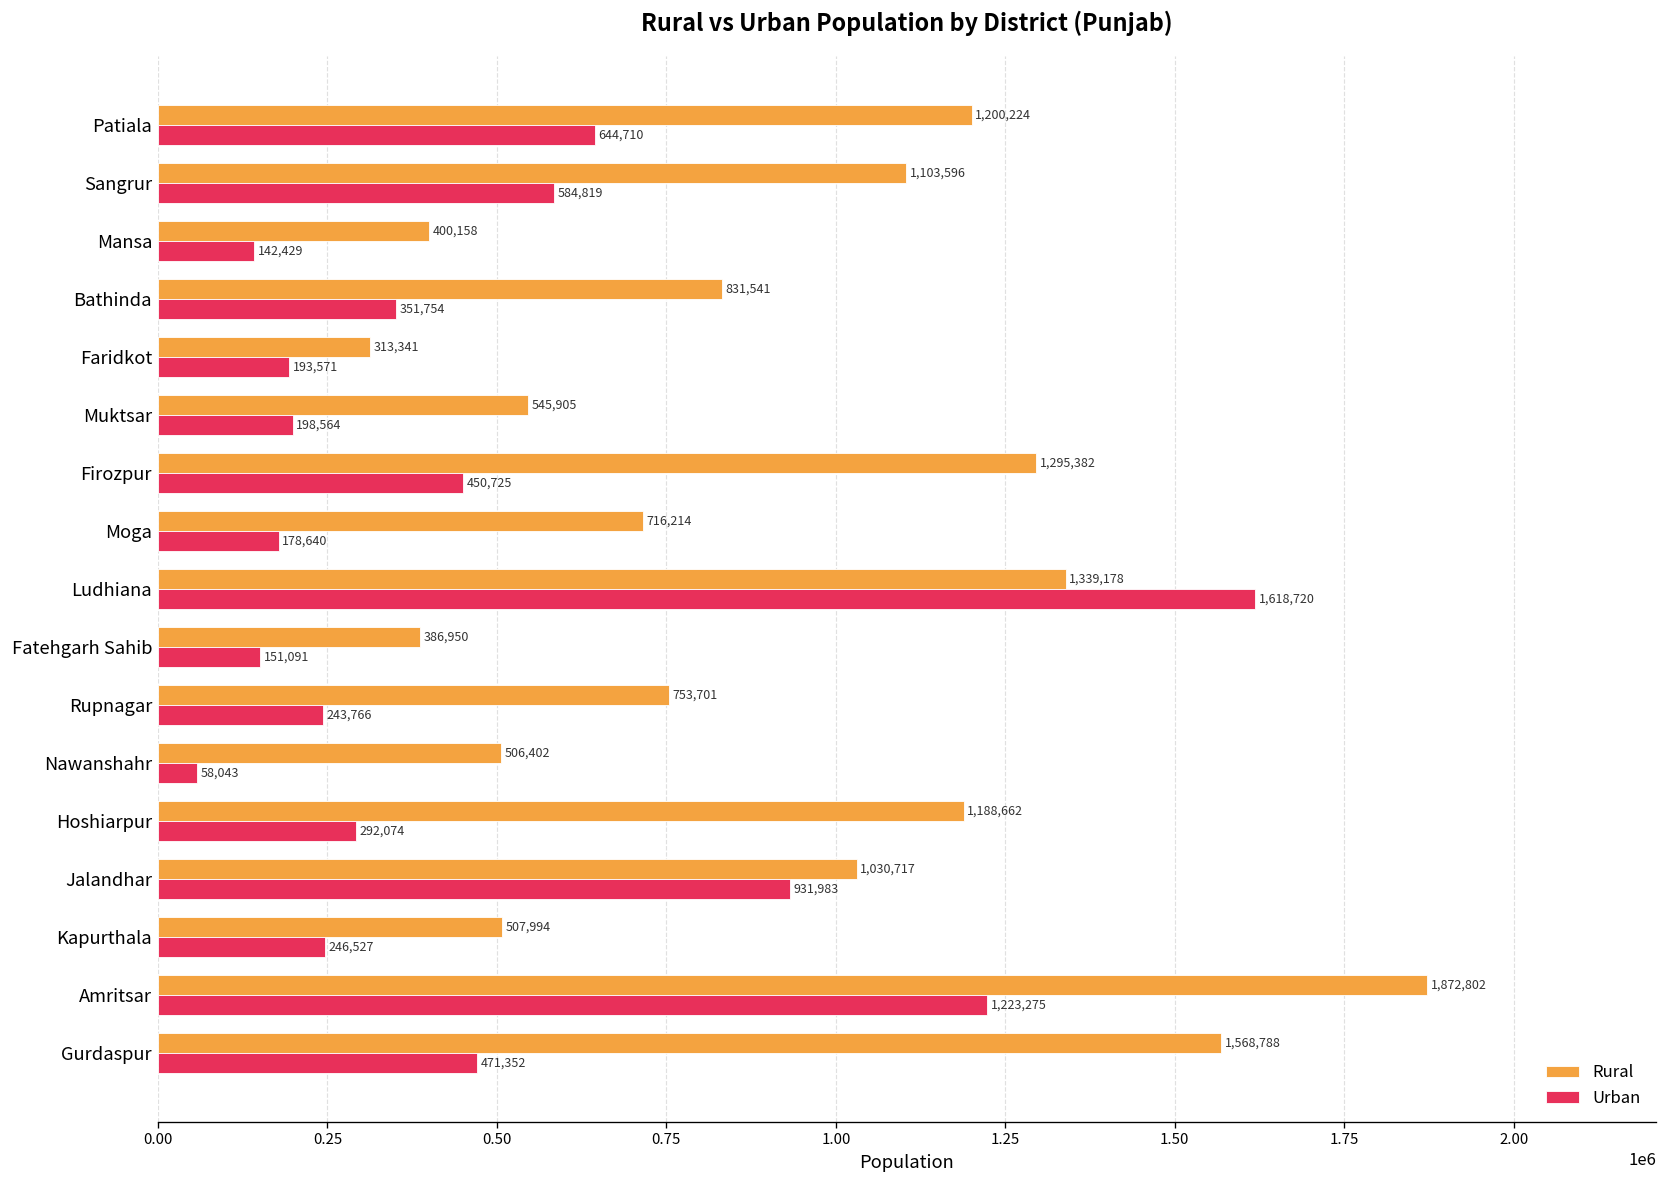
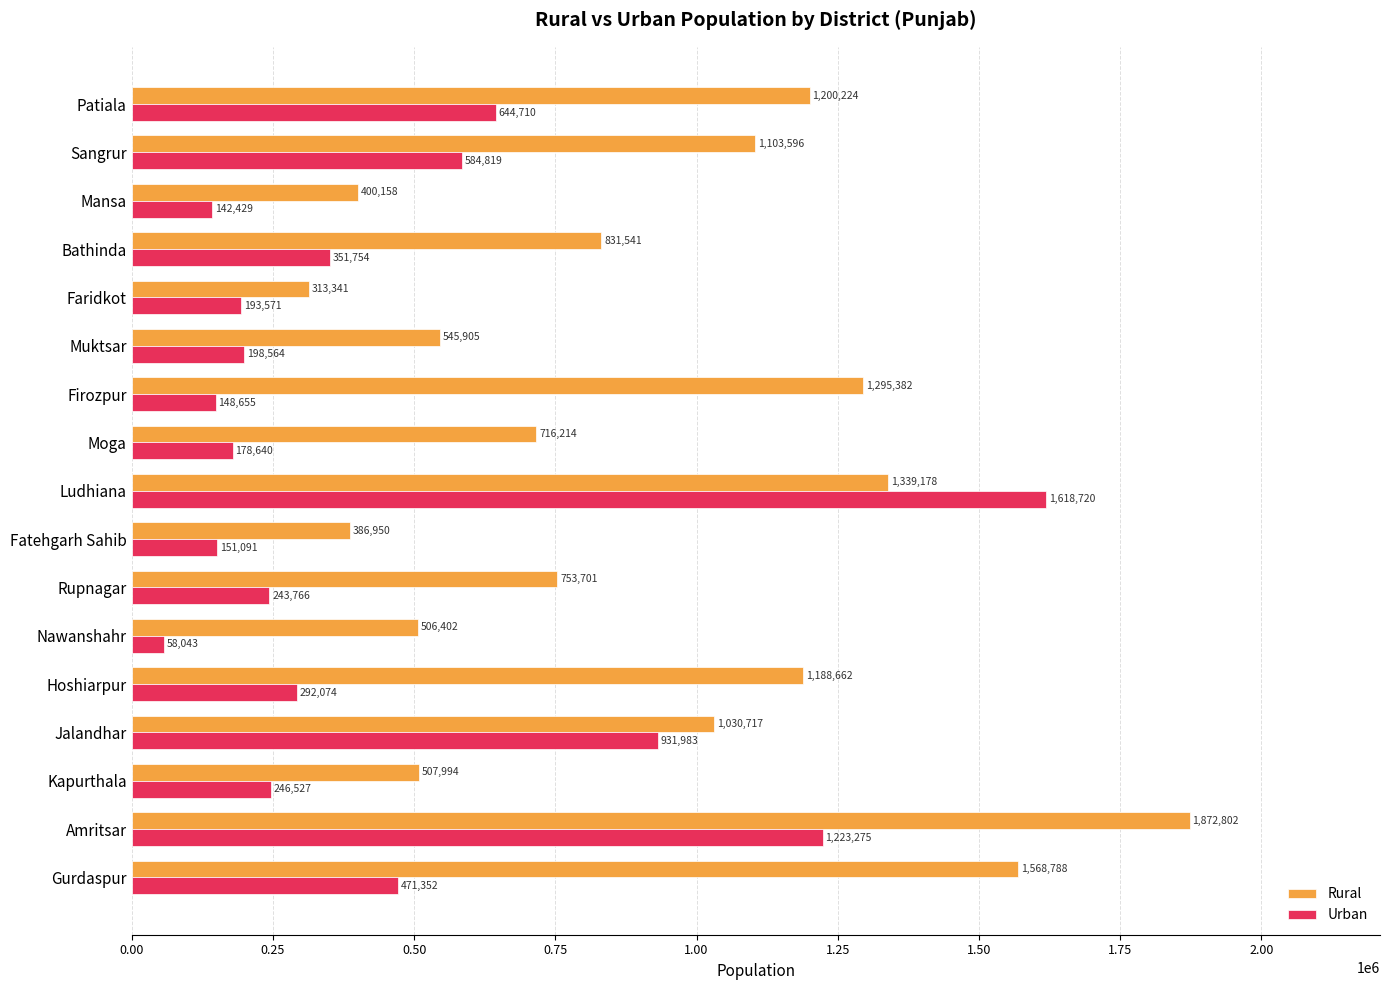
Urban, Firozpur: 450,725 -> 148,655
